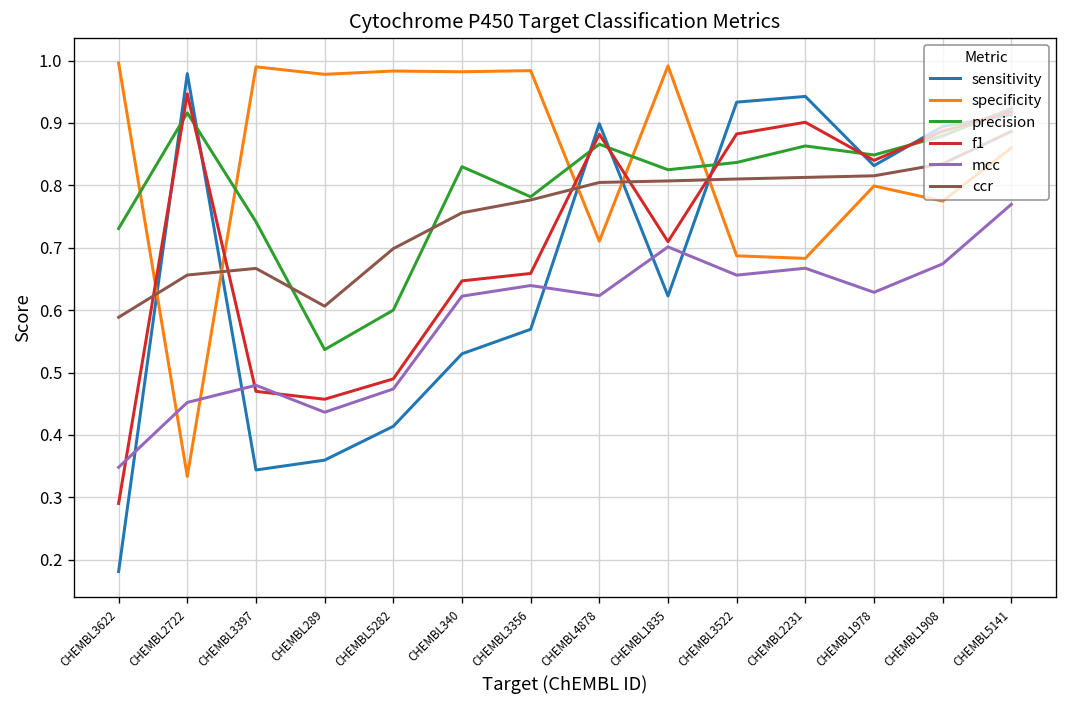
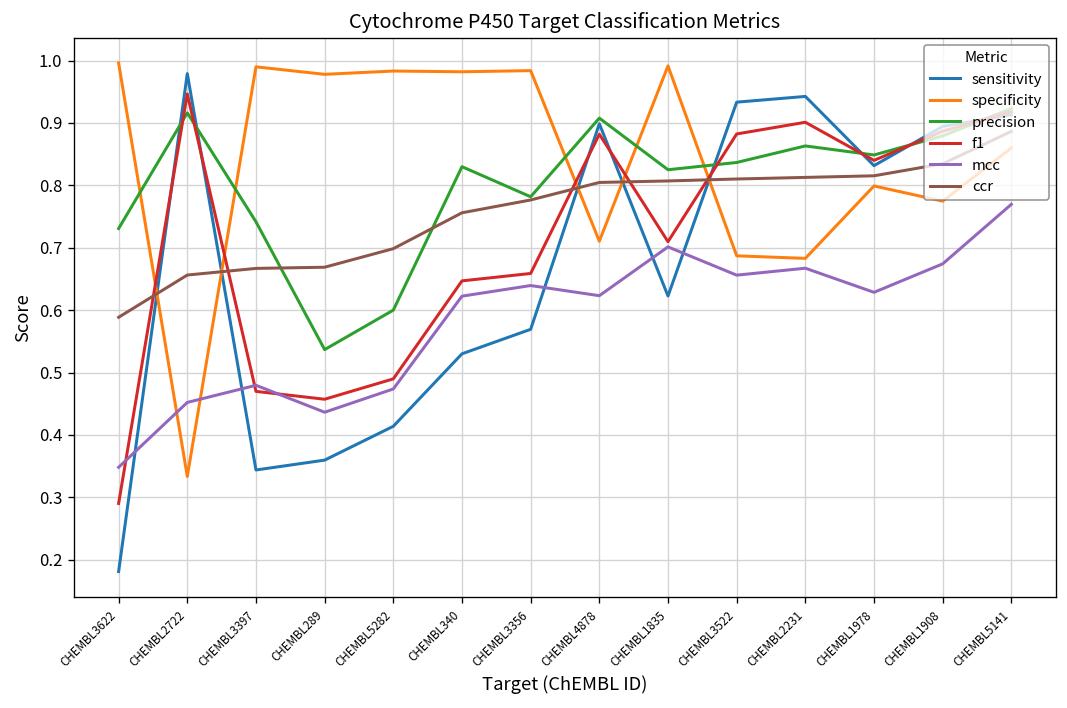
ccr, CHEMBL289: 0.61 -> 0.67
precision, CHEMBL4878: 0.87 -> 0.91
